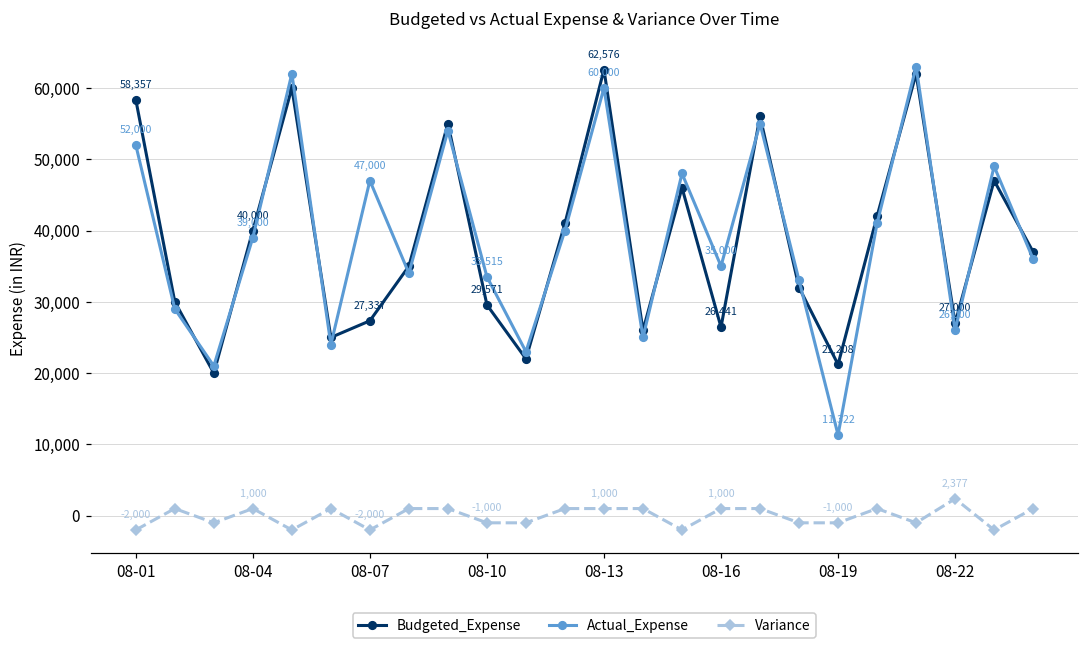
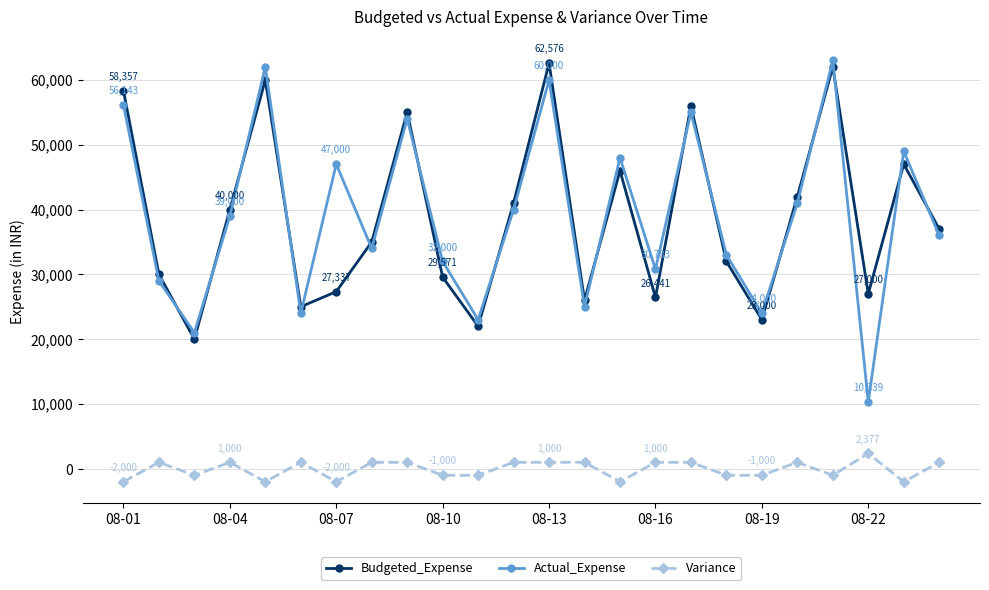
Actual_Expense, 08-01: 52,000 -> 56,143
Actual_Expense, 08-10: 33,515 -> 32,000
Actual_Expense, 08-16: 35,000 -> 30,783
Budgeted_Expense, 08-19: 21,208 -> 23,000
Actual_Expense, 08-19: 11,322 -> 24,000
Actual_Expense, 08-22: 26,000 -> 10,339
